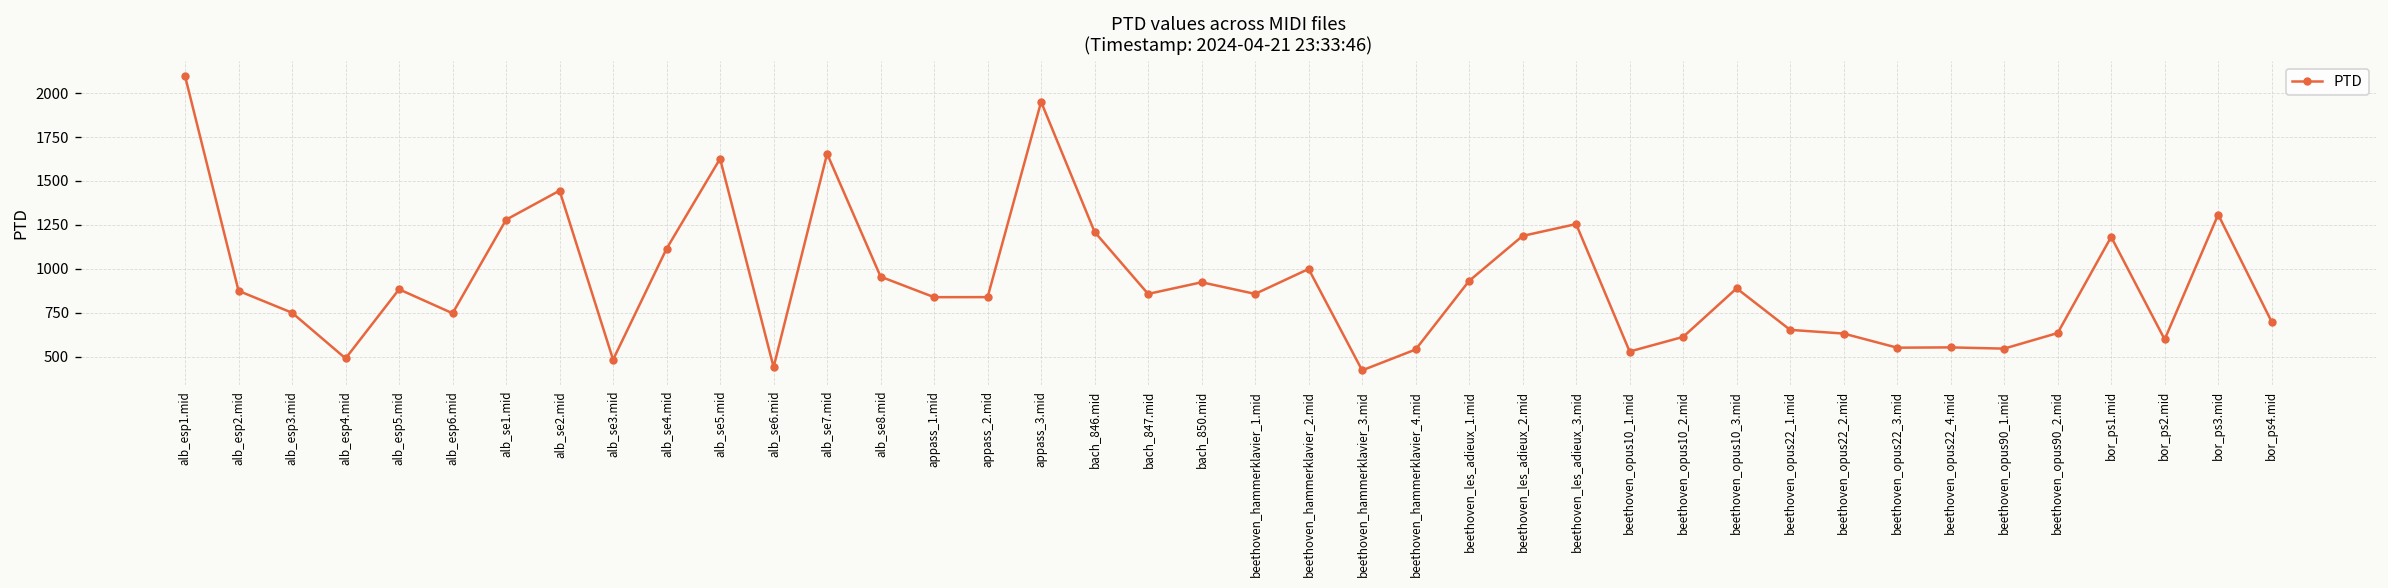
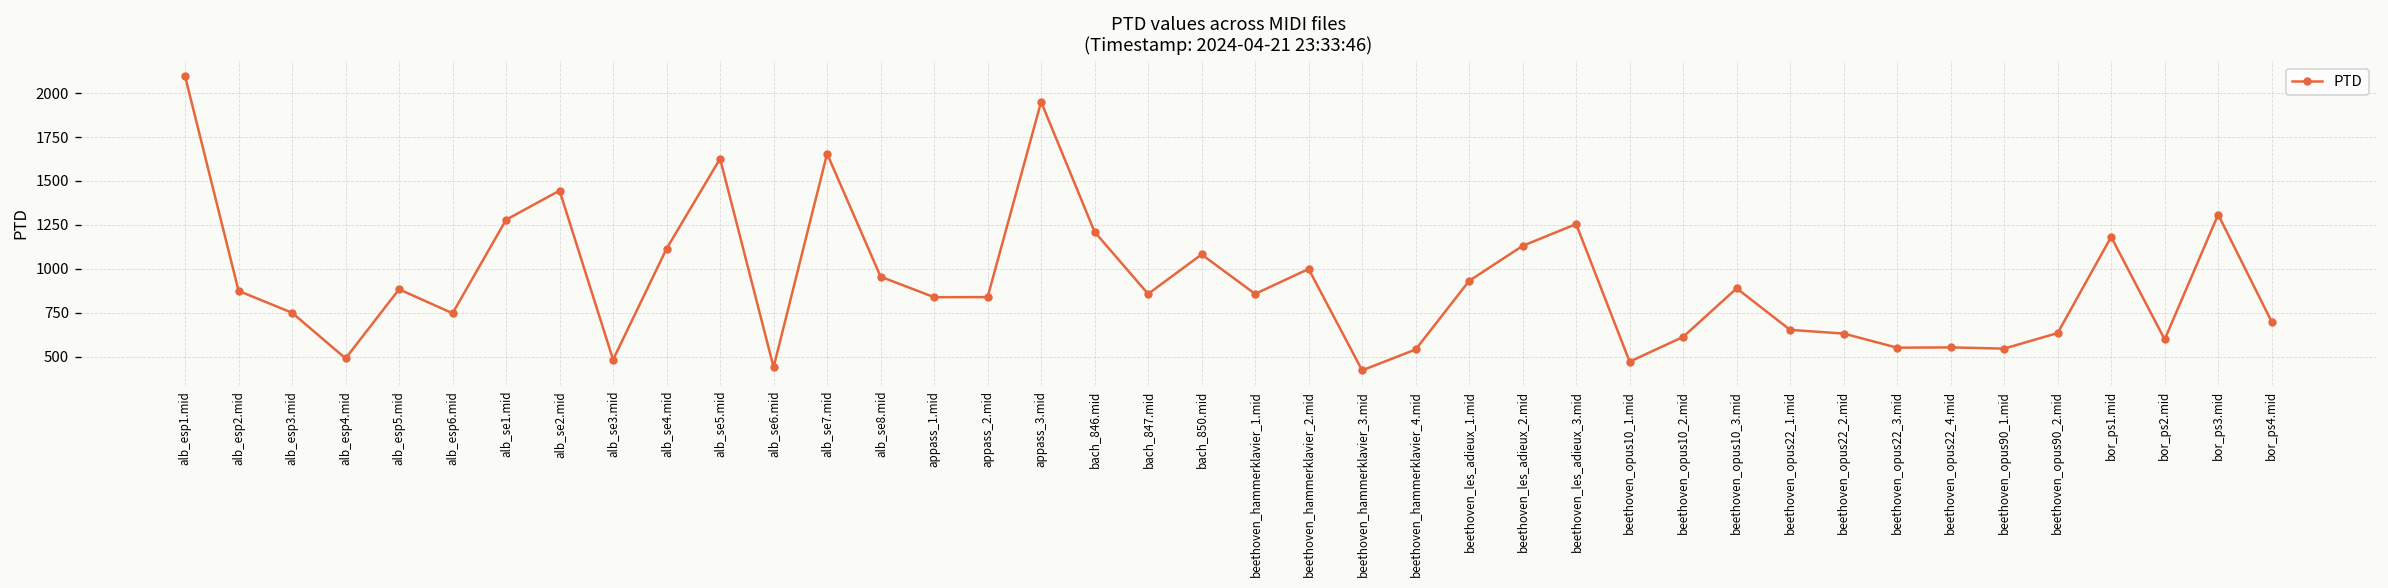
bach_850.mid: 920 -> 1080
beethoven_les_adieux_2.mid: 1190 -> 1130
beethoven_opus10_1.mid: 530 -> 470
